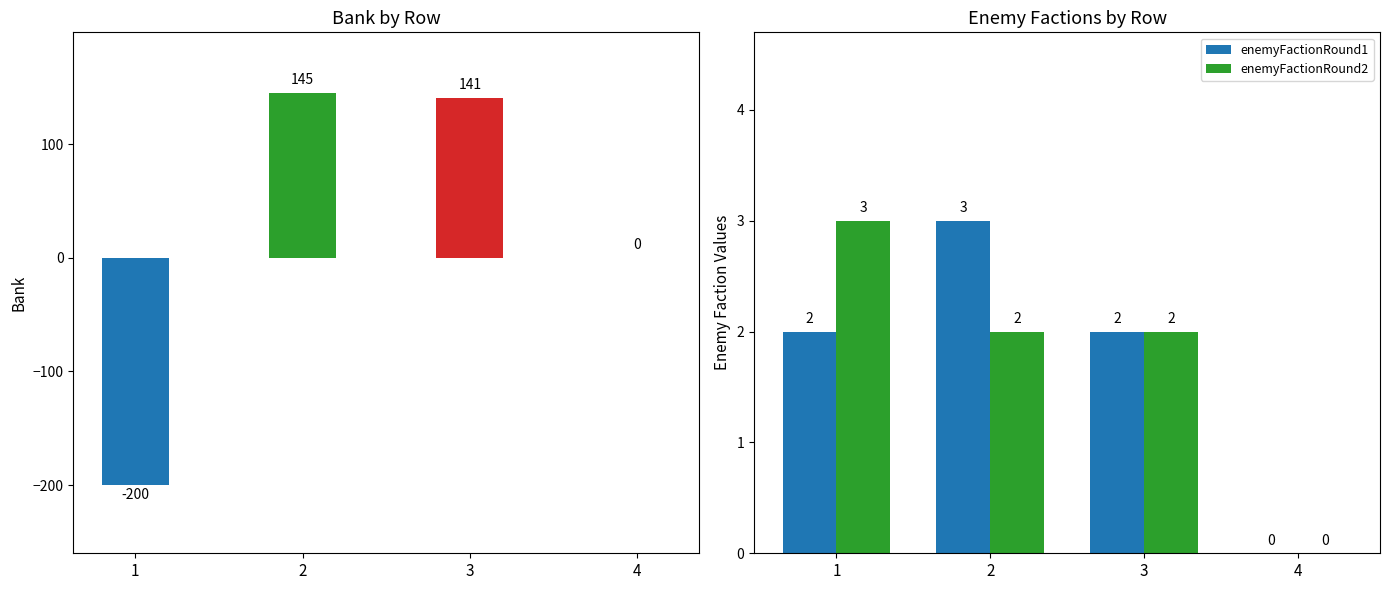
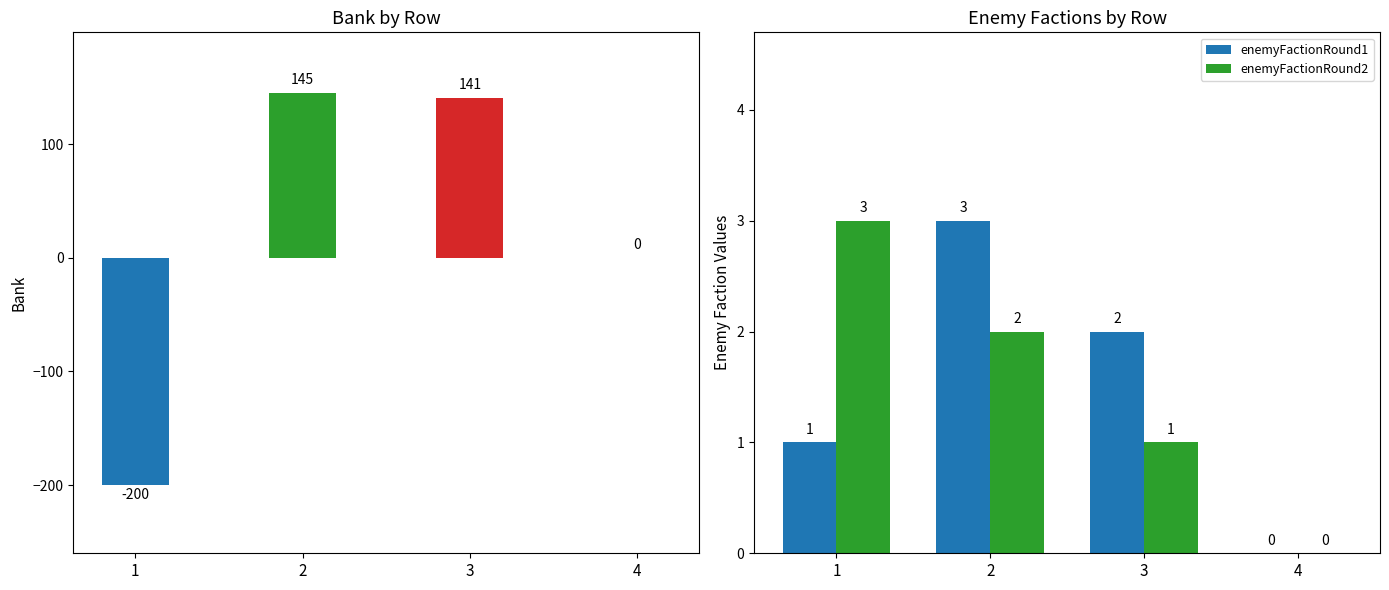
Enemy Factions by Row, enemyFactionRound1, 1: 2 -> 1
Enemy Factions by Row, enemyFactionRound2, 3: 2 -> 1
